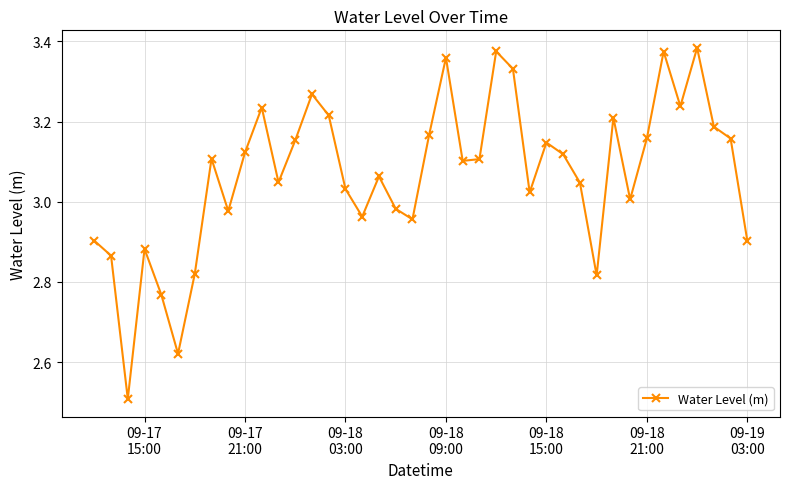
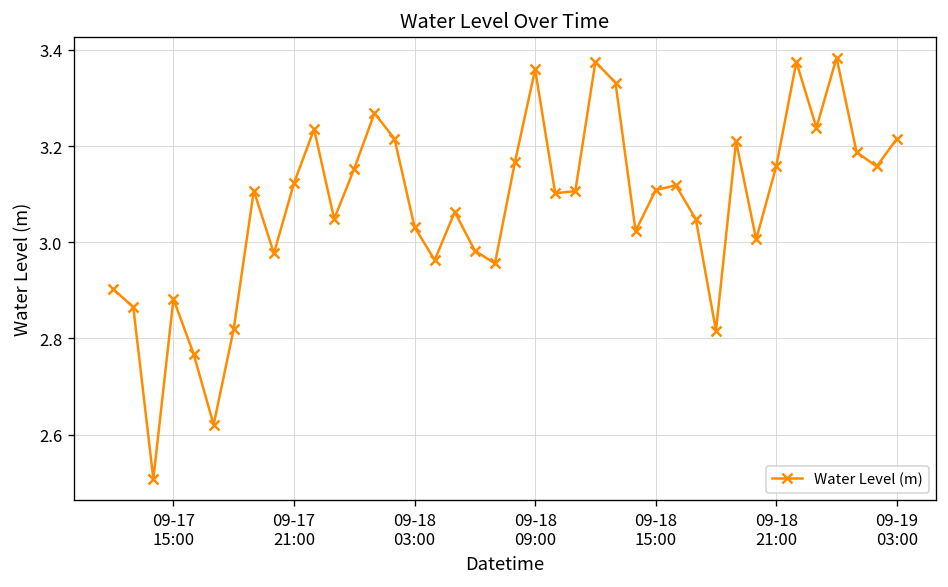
09-18 15:00: 3.15 -> 3.11
09-19 03:00: 2.90 -> 3.22
